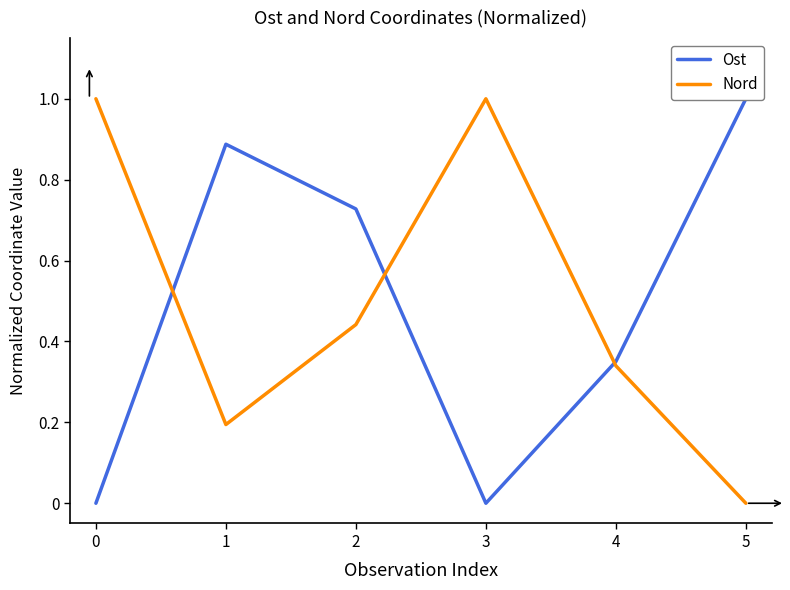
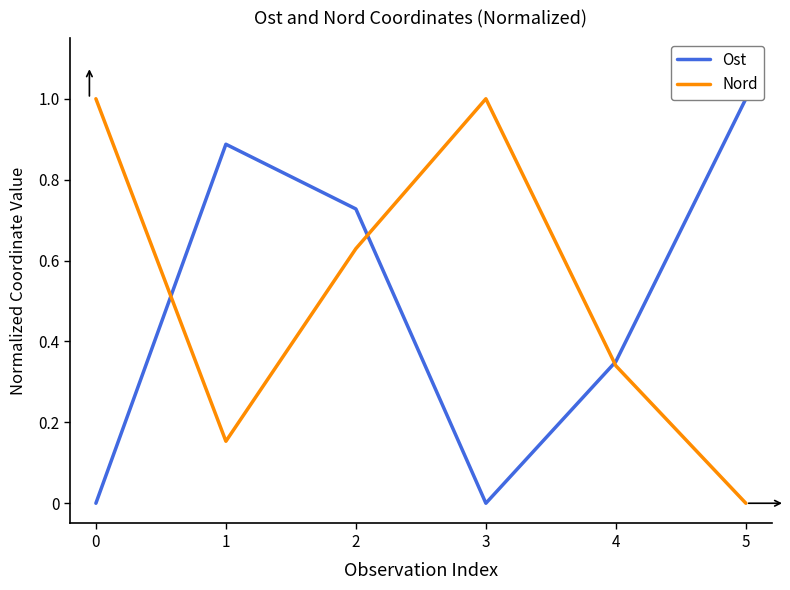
Nord, 1: 0.19 -> 0.15
Nord, 2: 0.44 -> 0.63
